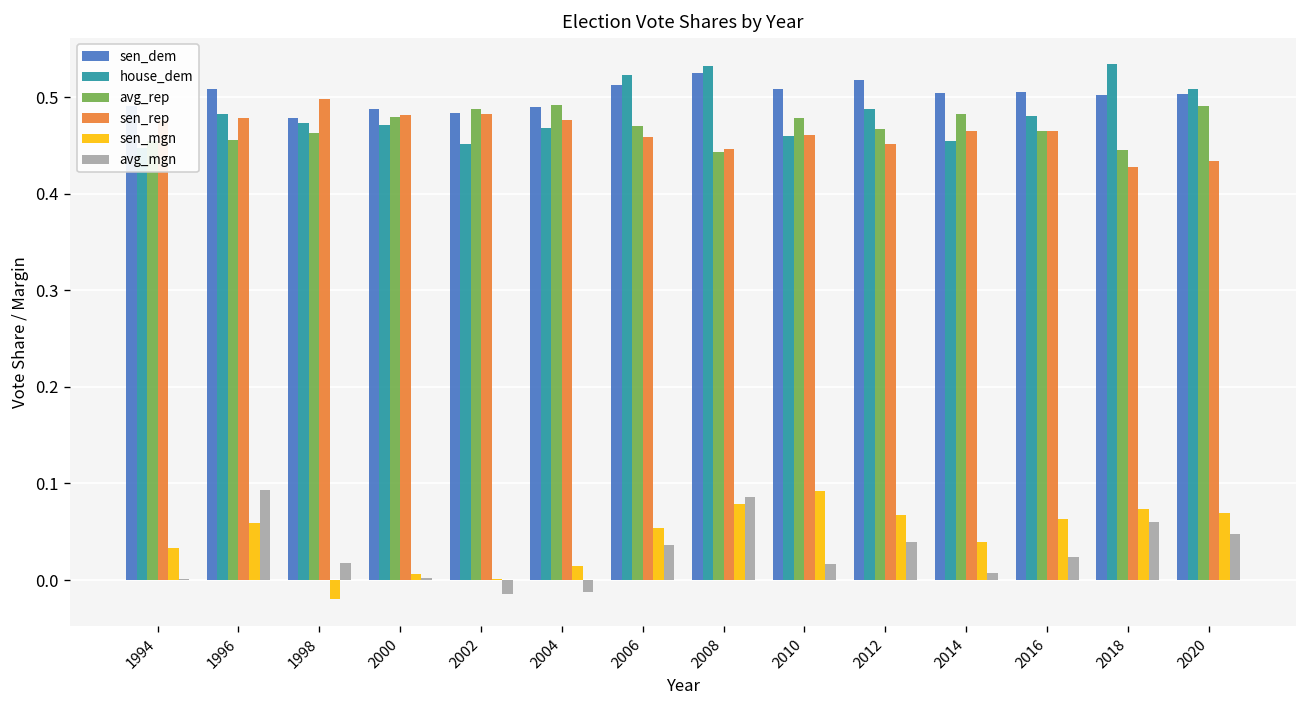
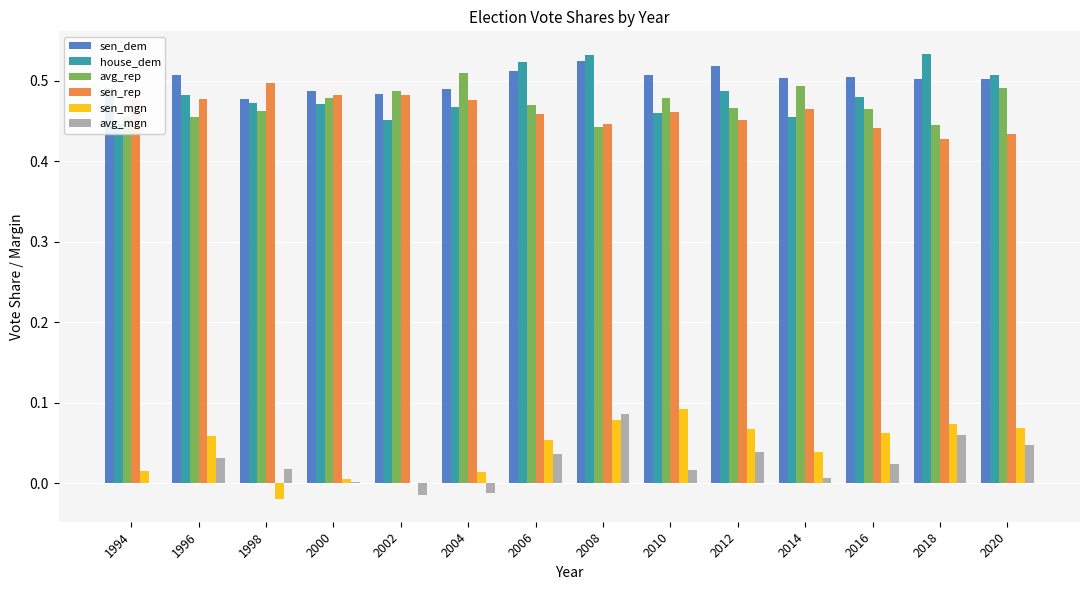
sen_mgn, 1994: 0.03 -> 0.02
avg_mgn, 1996: 0.09 -> 0.03
avg_rep, 2004: 0.49 -> 0.51
avg_rep, 2014: 0.48 -> 0.49
sen_rep, 2016: 0.47 -> 0.44
